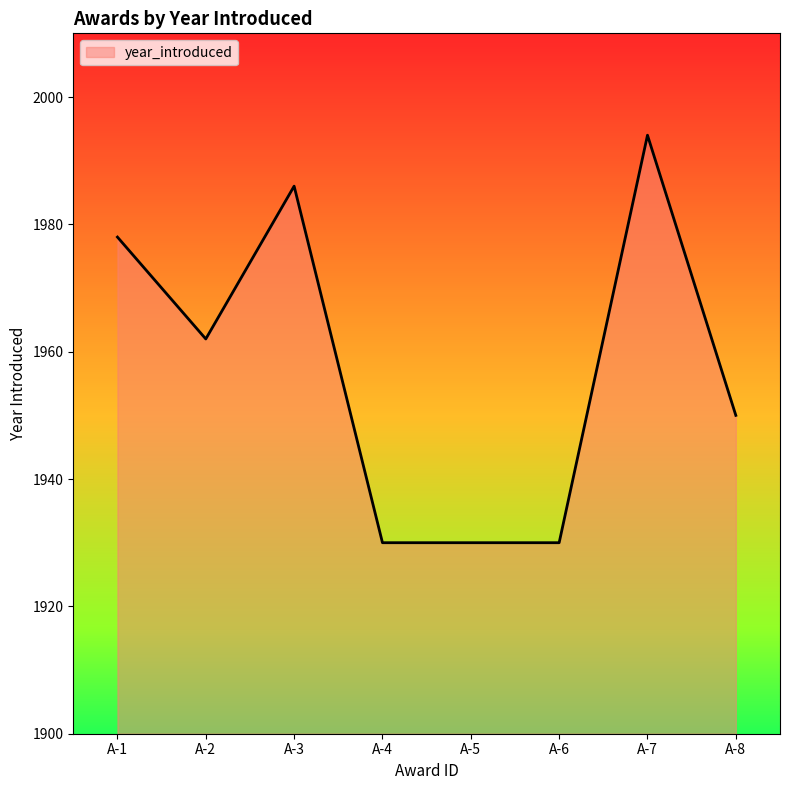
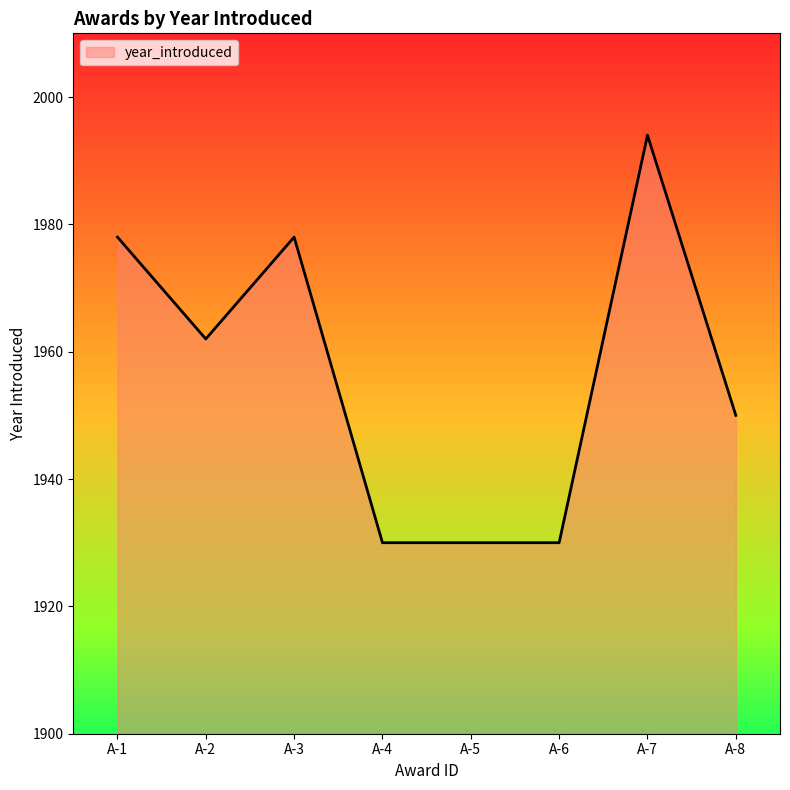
A-3: 1986 -> 1978
